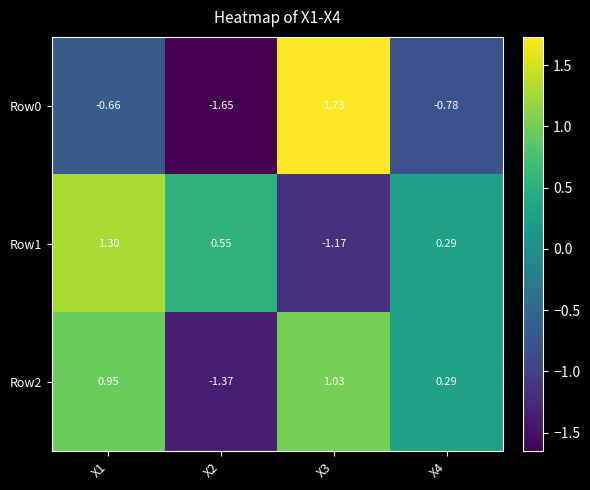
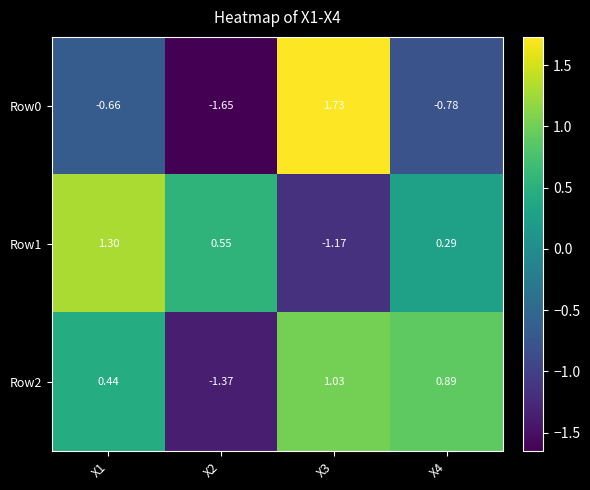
Row2, X1: 0.95 -> 0.44
Row2, X4: 0.29 -> 0.89
